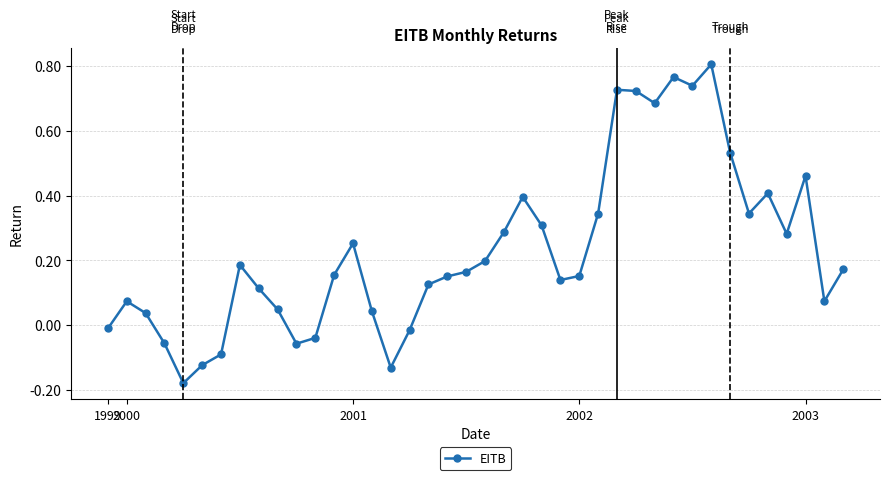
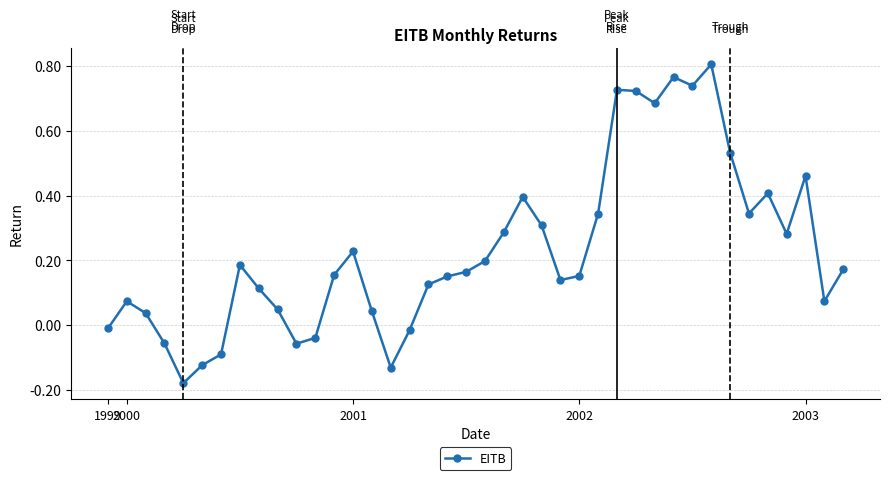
2001: 0.25 -> 0.23
